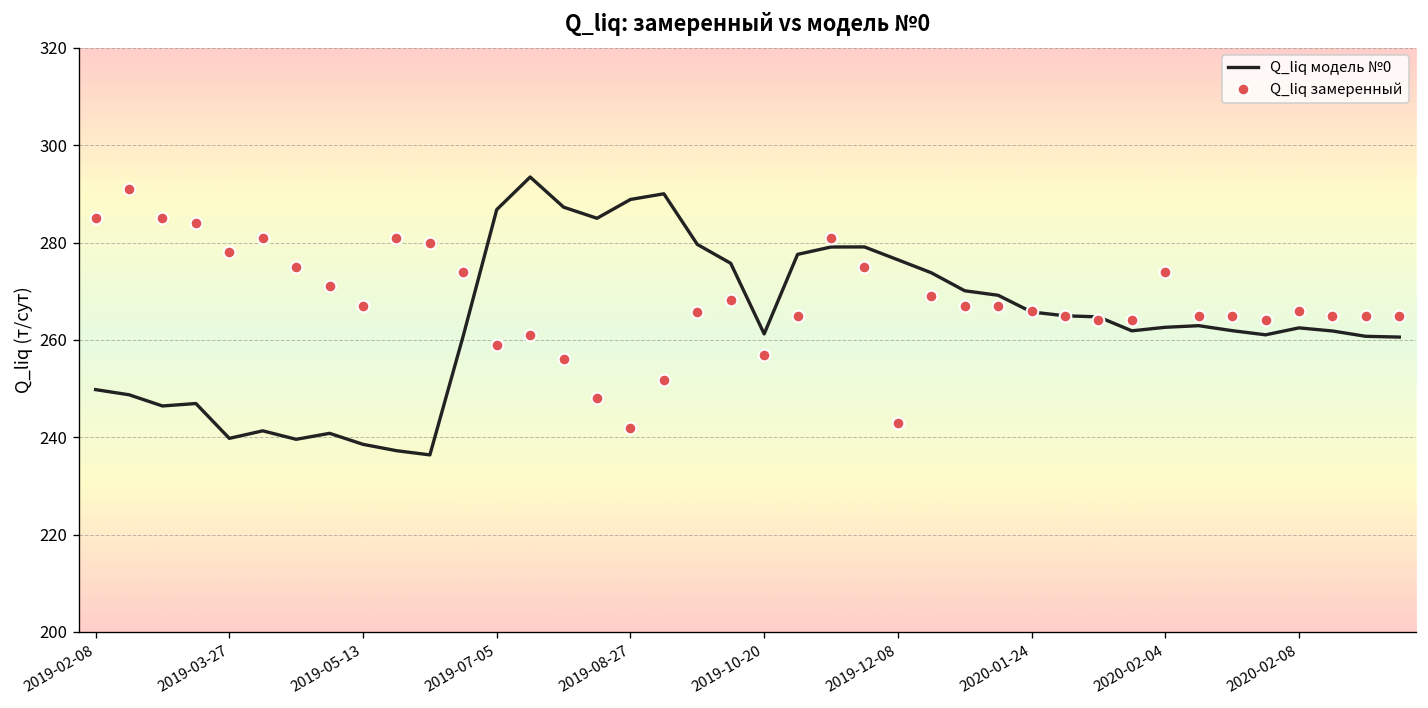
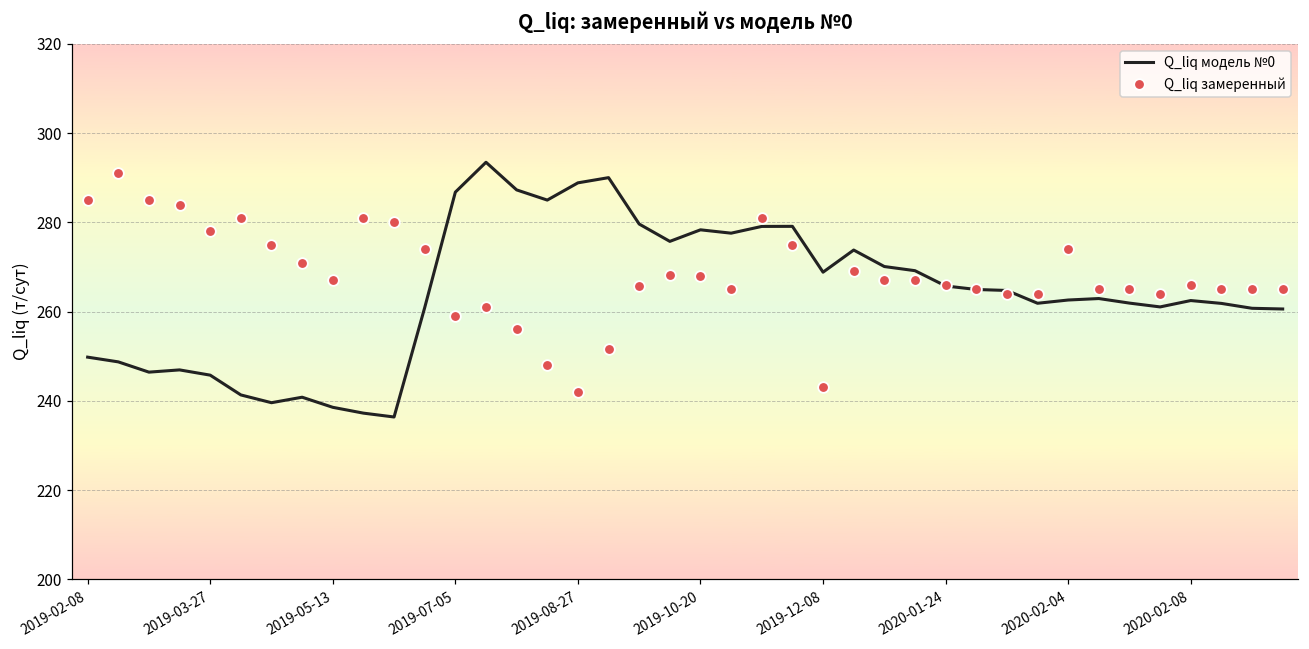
Q_liq модель №0, 2019-03-27: 240 -> 246
Q_liq модель №0, 2019-10-20: 261 -> 278
Q_liq замеренный, 2019-10-20: 257 -> 268
Q_liq модель №0, 2019-12-08: 276 -> 269
